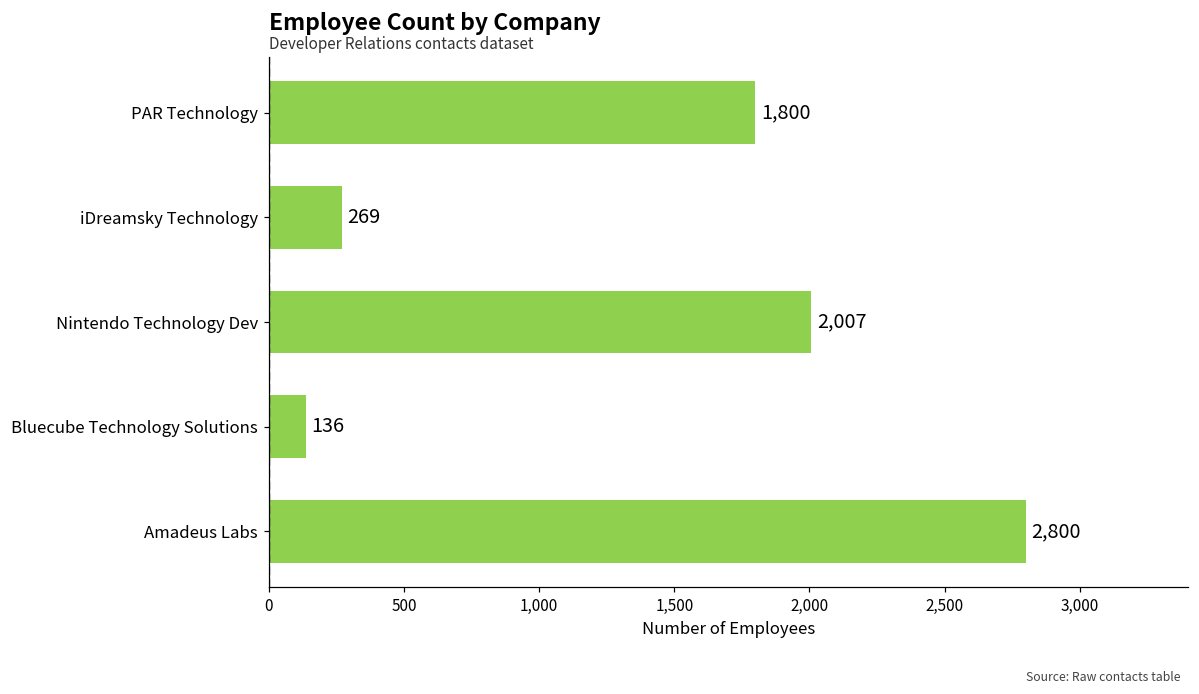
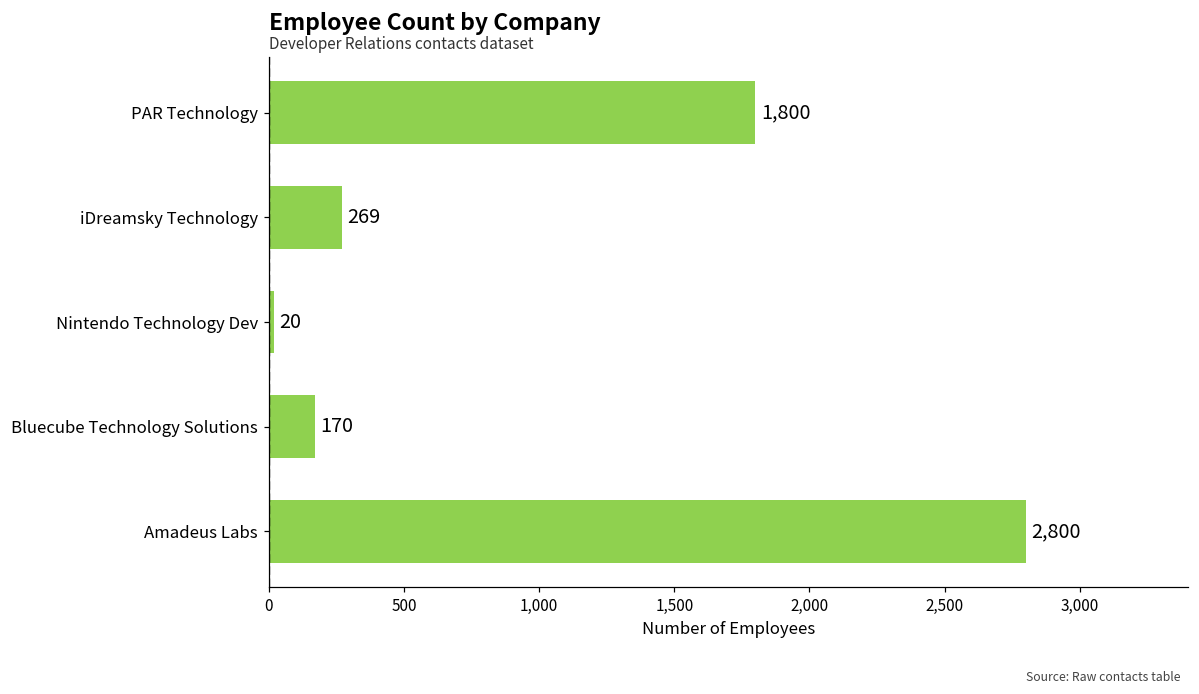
Nintendo Technology Dev: 2,007 -> 20
Bluecube Technology Solutions: 136 -> 170
